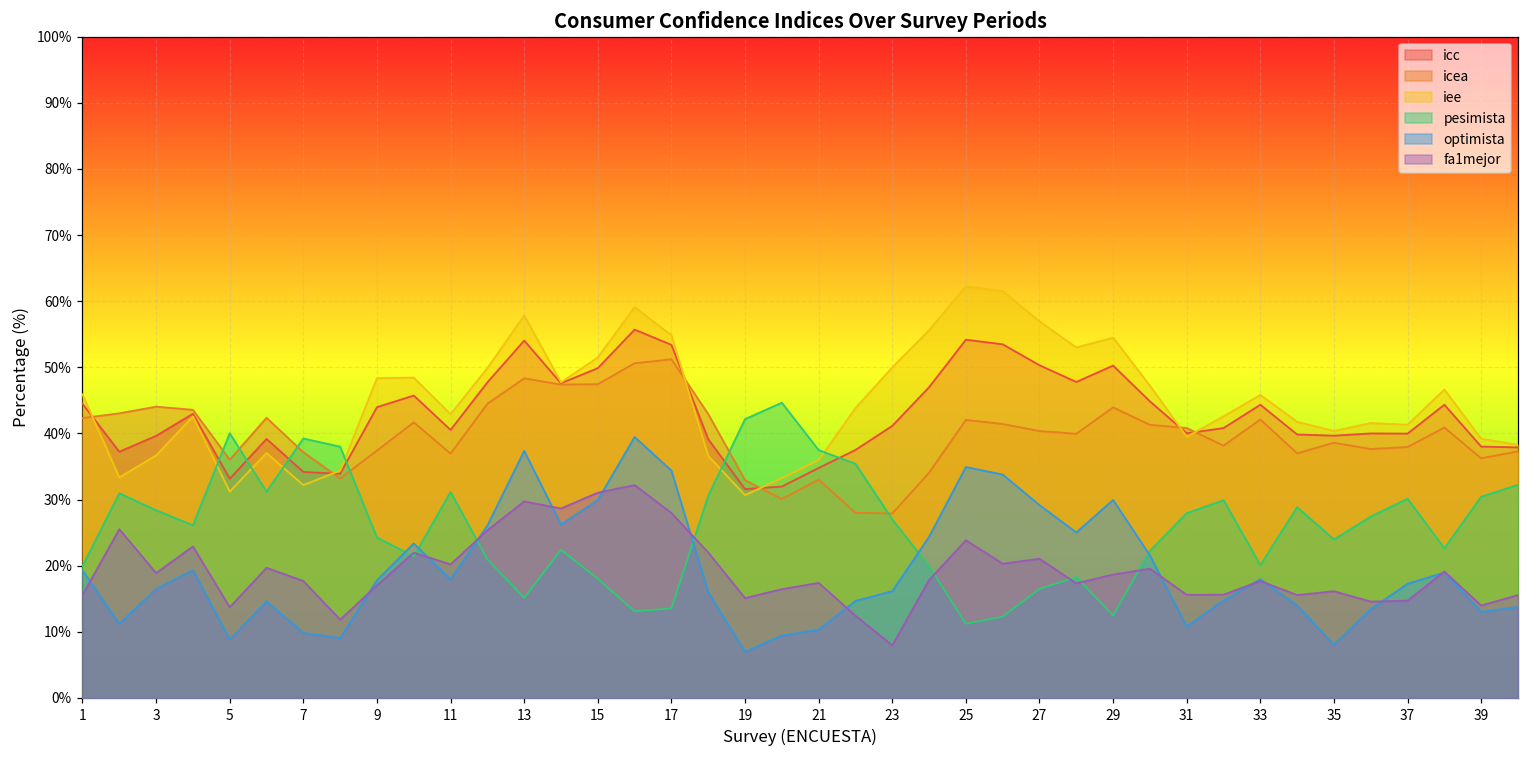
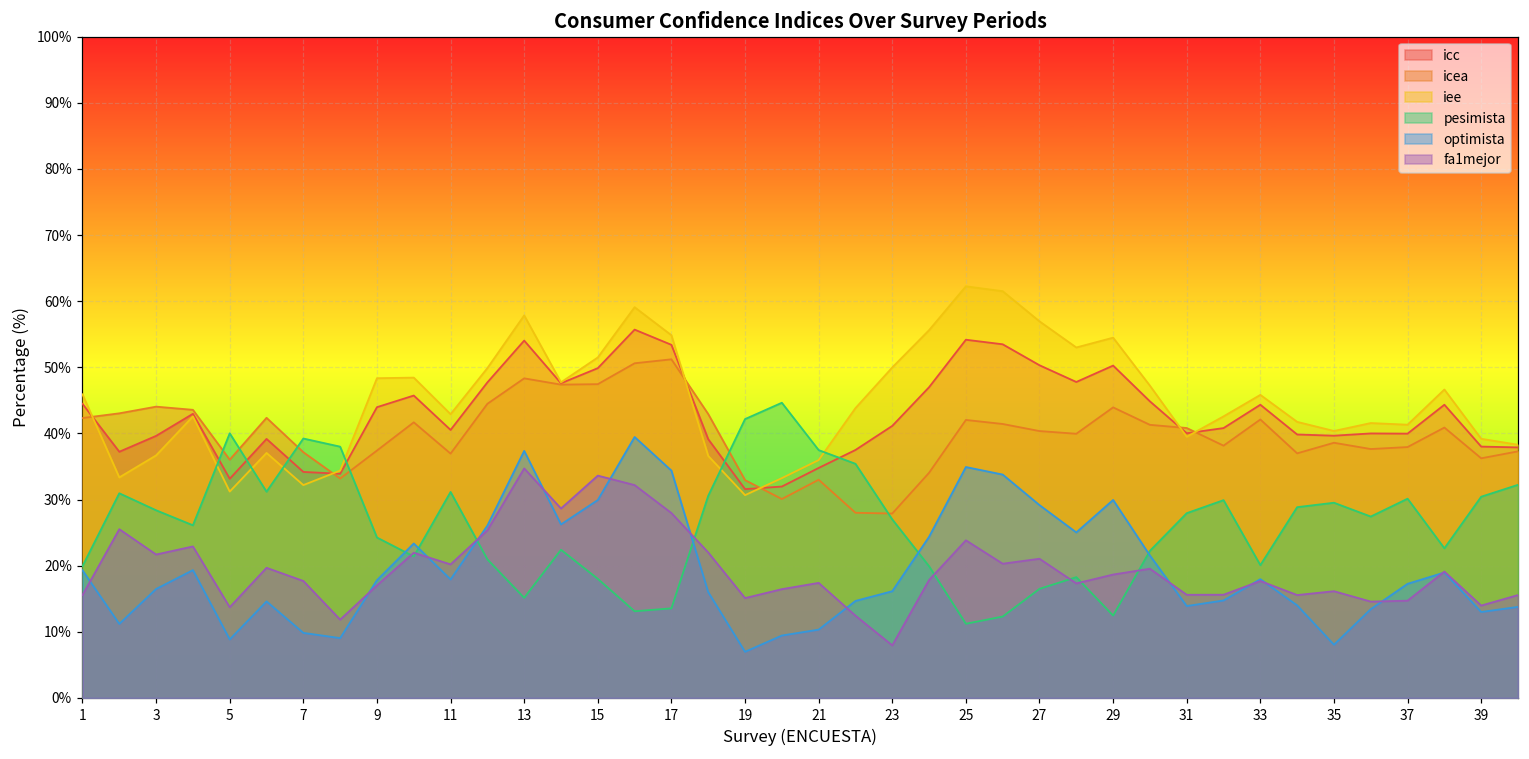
fa1mejor, 3: 19% -> 22%
fa1mejor, 13: 30% -> 35%
fa1mejor, 15: 31% -> 34%
optimista, 31: 11% -> 14%
pesimista, 35: 24% -> 30%
